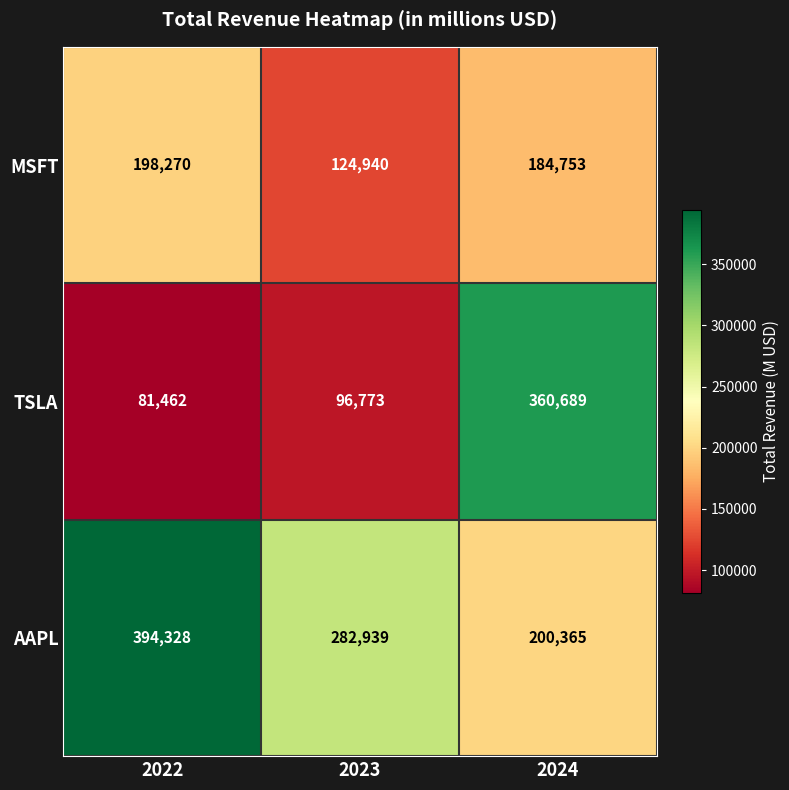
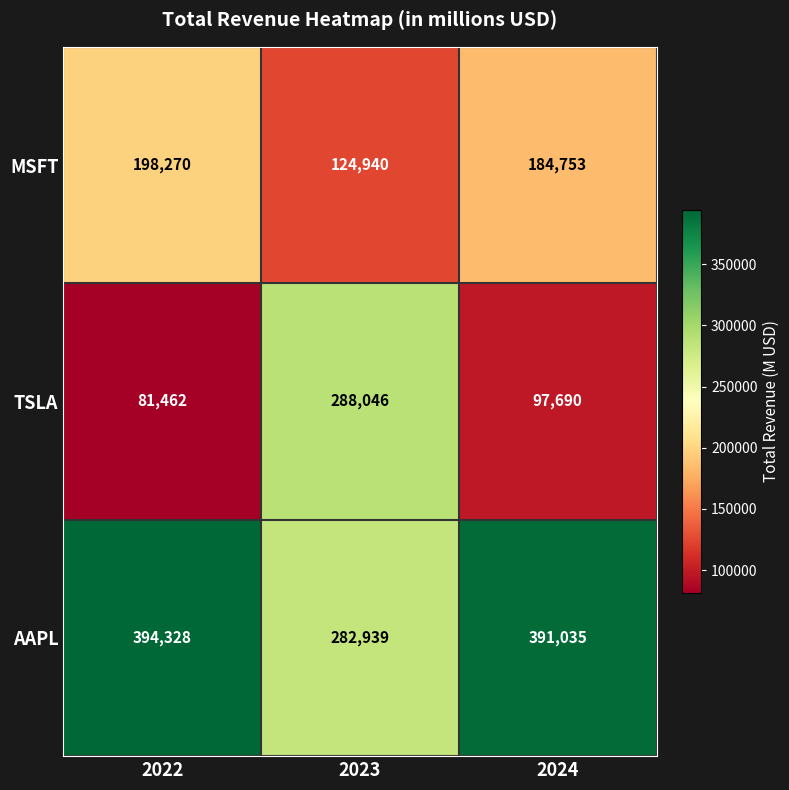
TSLA, 2023: 96,773 -> 288,046
TSLA, 2024: 360,689 -> 97,690
AAPL, 2024: 200,365 -> 391,035
